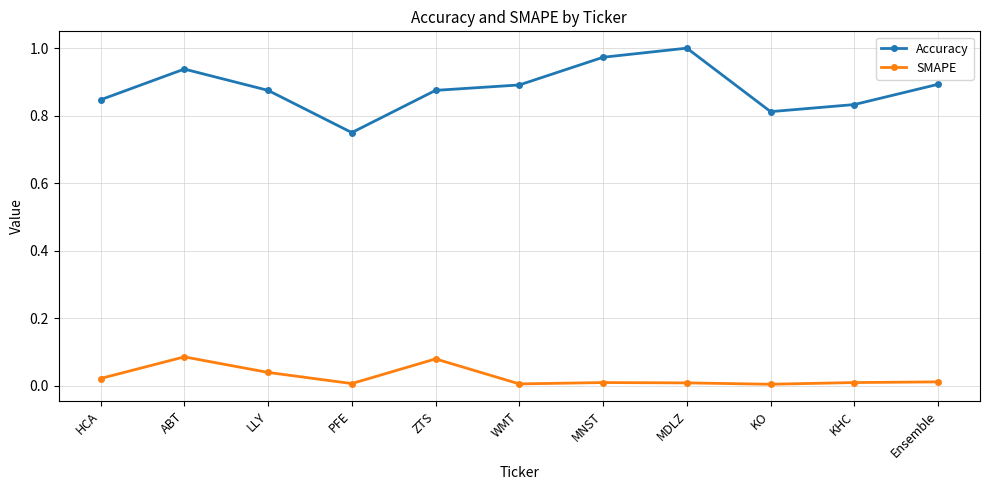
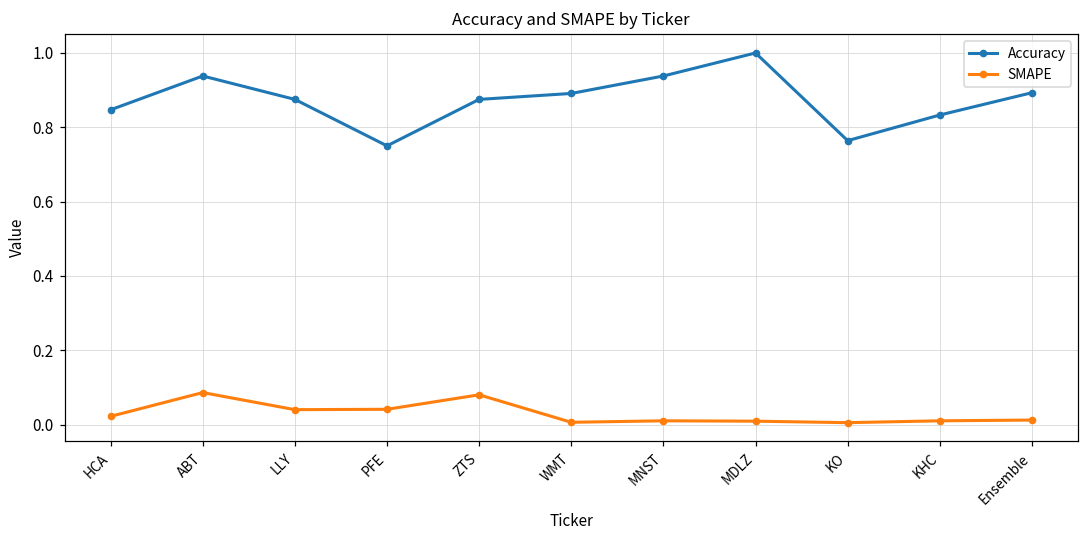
SMAPE, PFE: 0.01 -> 0.04
Accuracy, MNST: 0.97 -> 0.94
Accuracy, KO: 0.81 -> 0.76
